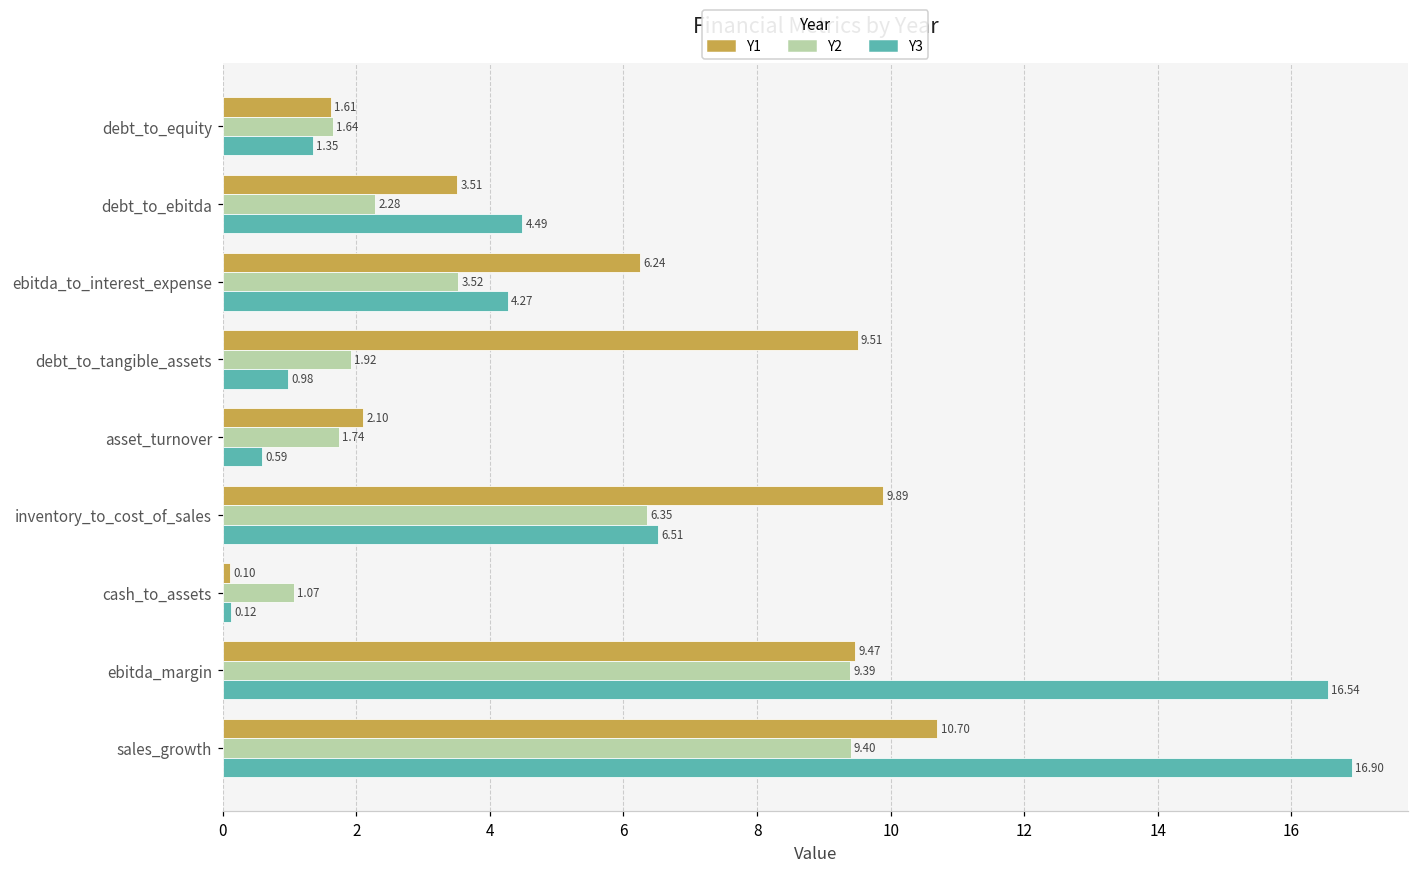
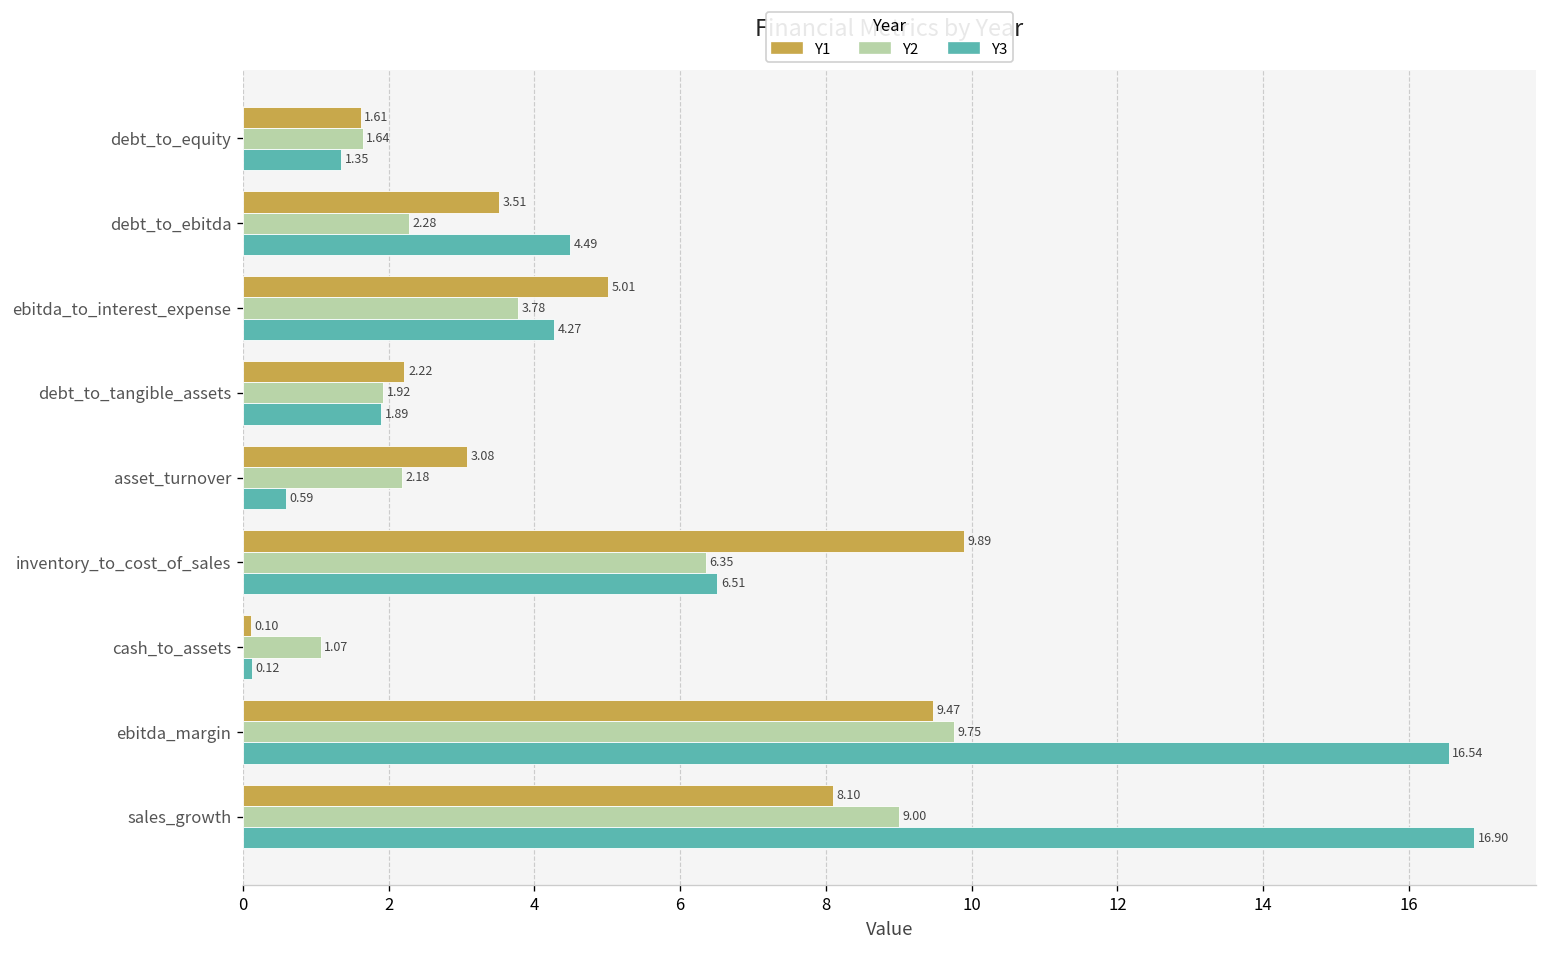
Y1, ebitda_to_interest_expense: 6.24 -> 5.01
Y2, ebitda_to_interest_expense: 3.52 -> 3.78
Y1, debt_to_tangible_assets: 9.51 -> 2.22
Y3, debt_to_tangible_assets: 0.98 -> 1.89
Y1, asset_turnover: 2.10 -> 3.08
Y2, asset_turnover: 1.74 -> 2.18
Y2, ebitda_margin: 9.39 -> 9.75
Y1, sales_growth: 10.70 -> 8.10
Y2, sales_growth: 9.40 -> 9.00
